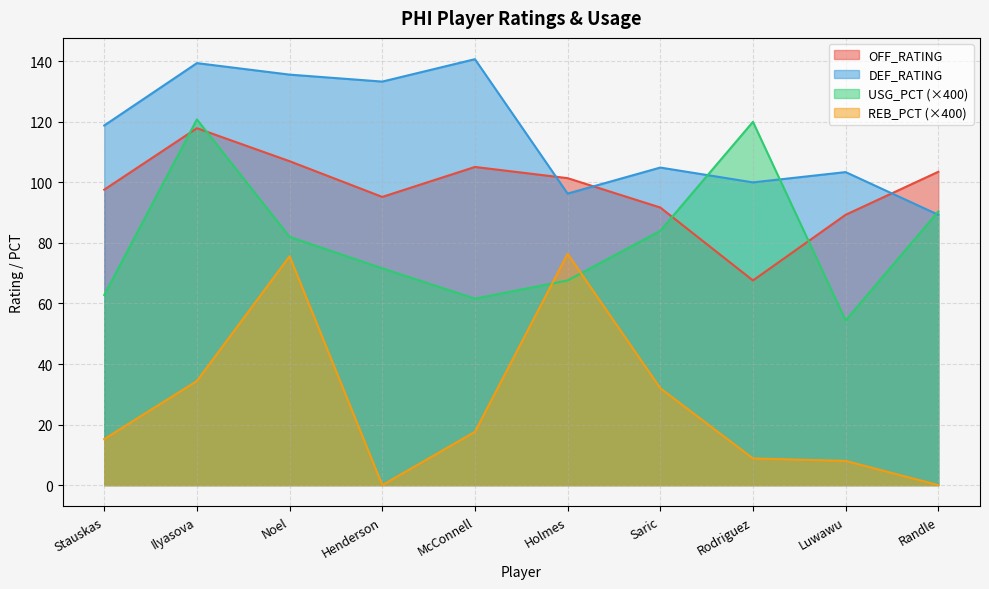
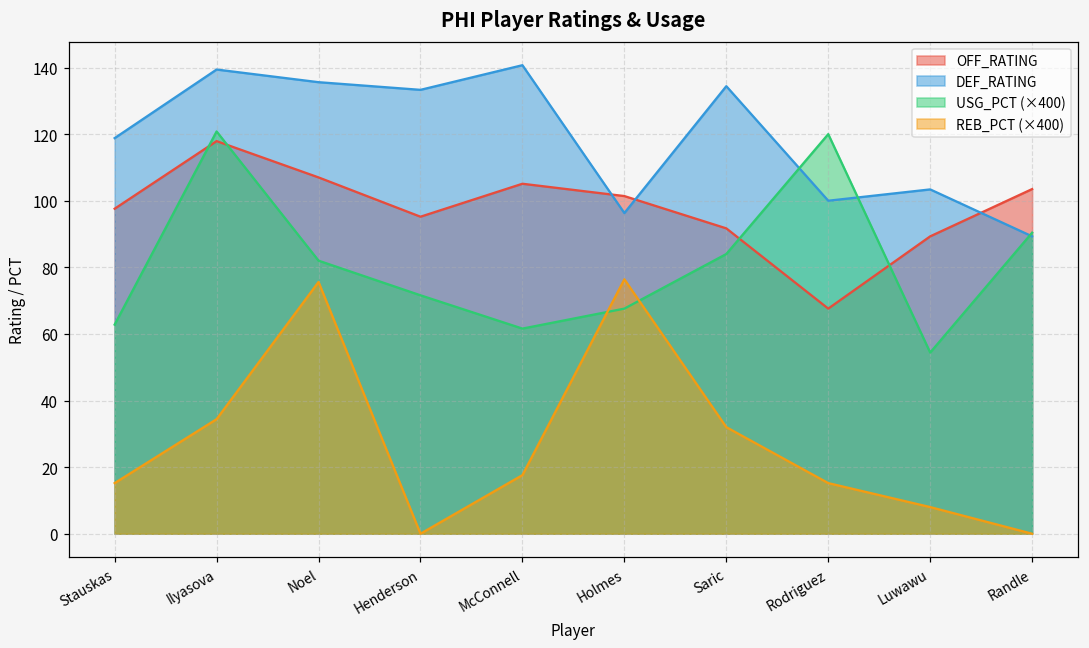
DEF_RATING, Saric: 105 -> 134
REB_PCT (×400), Rodriguez: 9 -> 15
